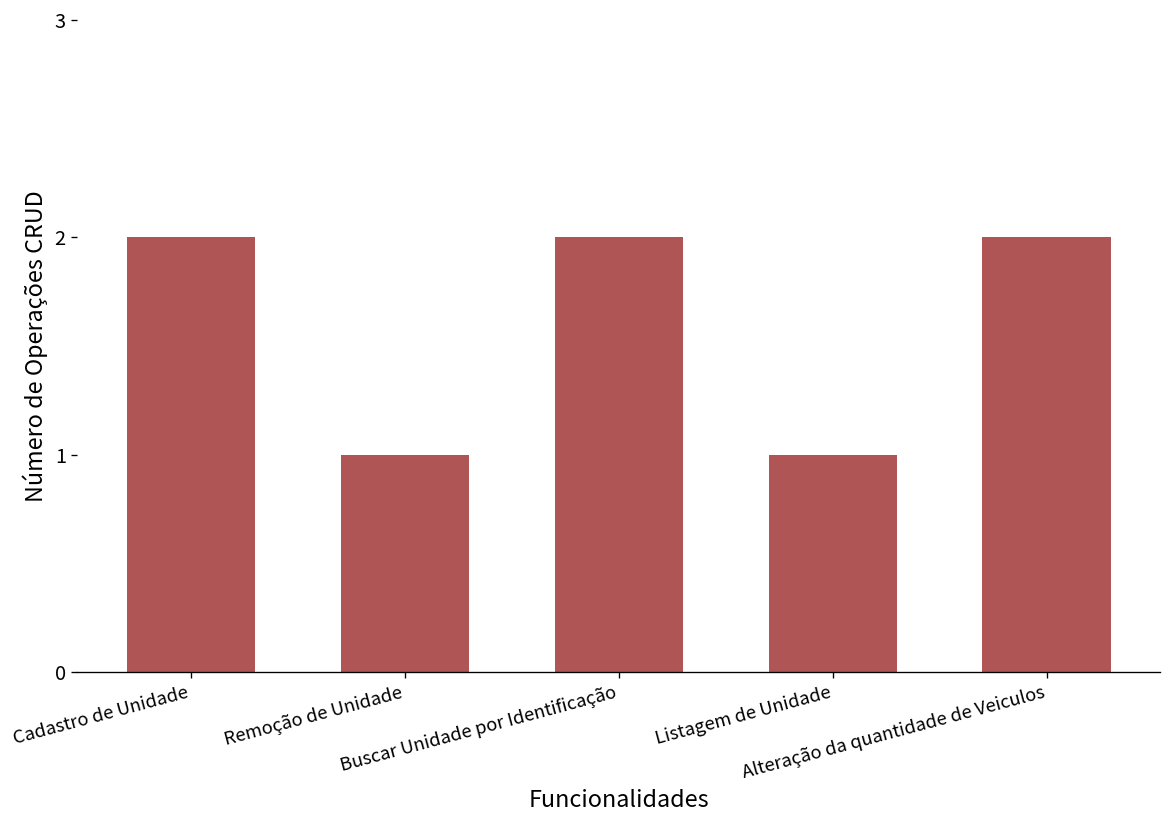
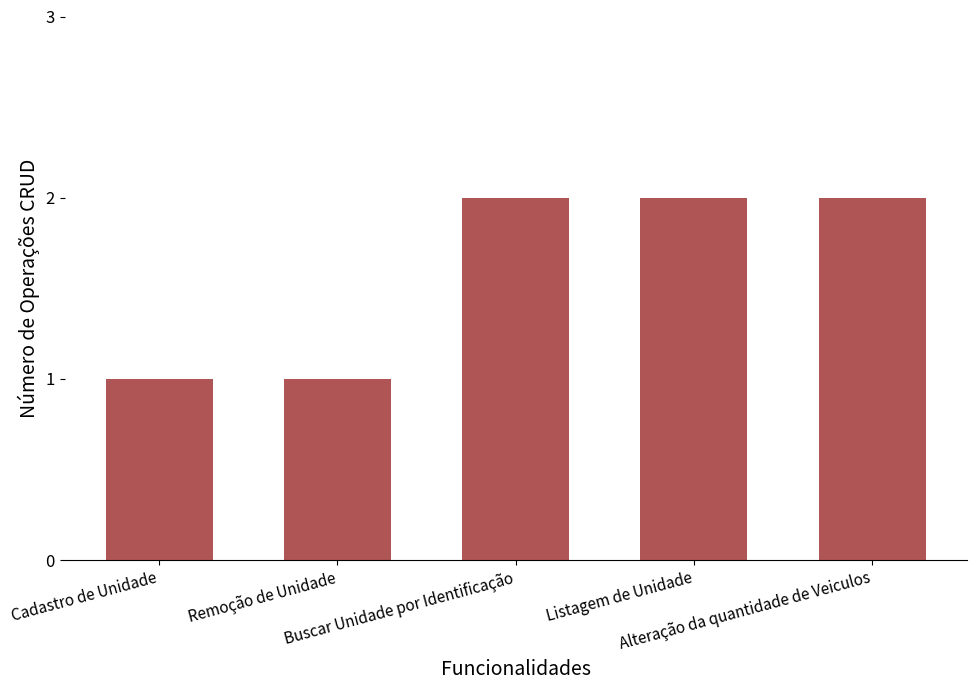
Cadastro de Unidade: 2 -> 1
Listagem de Unidade: 1 -> 2
